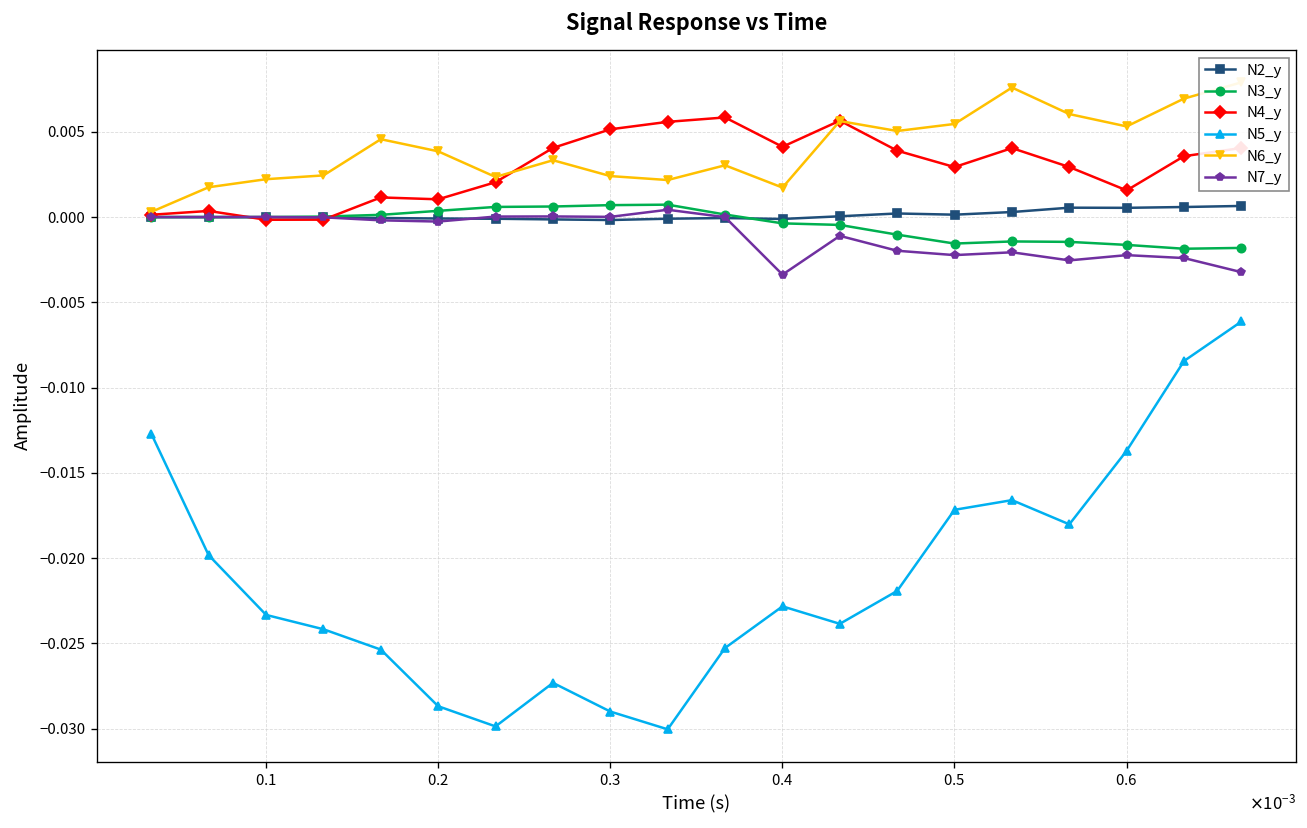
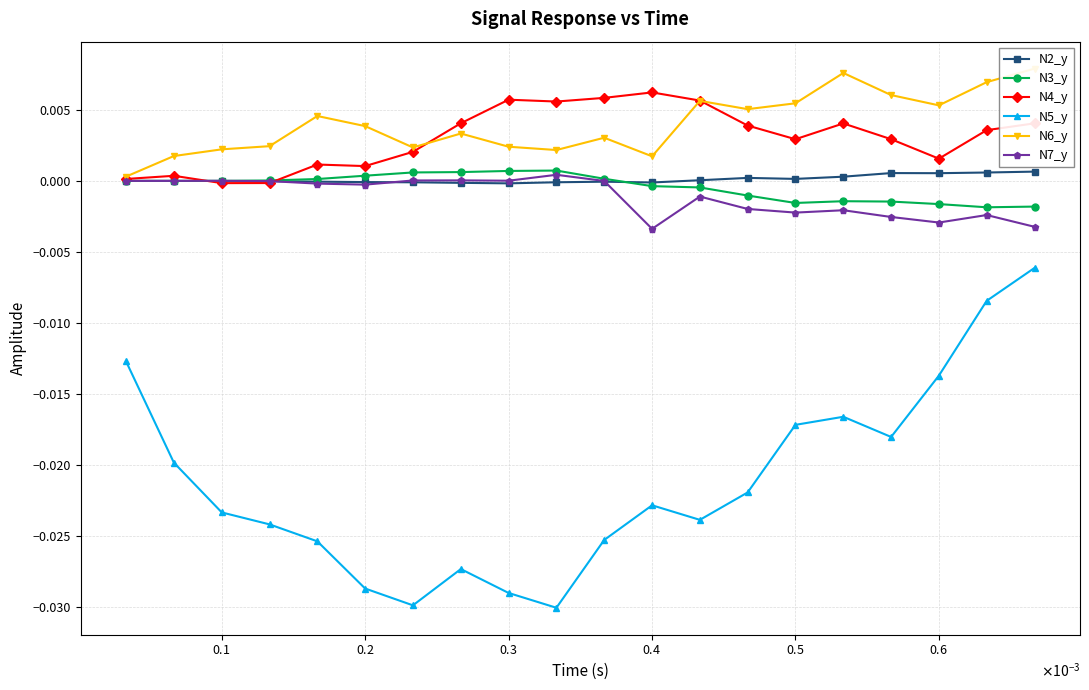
N4_y, 0.3: 0.0051 -> 0.0057
N4_y, 0.4: 0.0041 -> 0.0062
N7_y, 0.6: -0.0022 -> -0.0029
